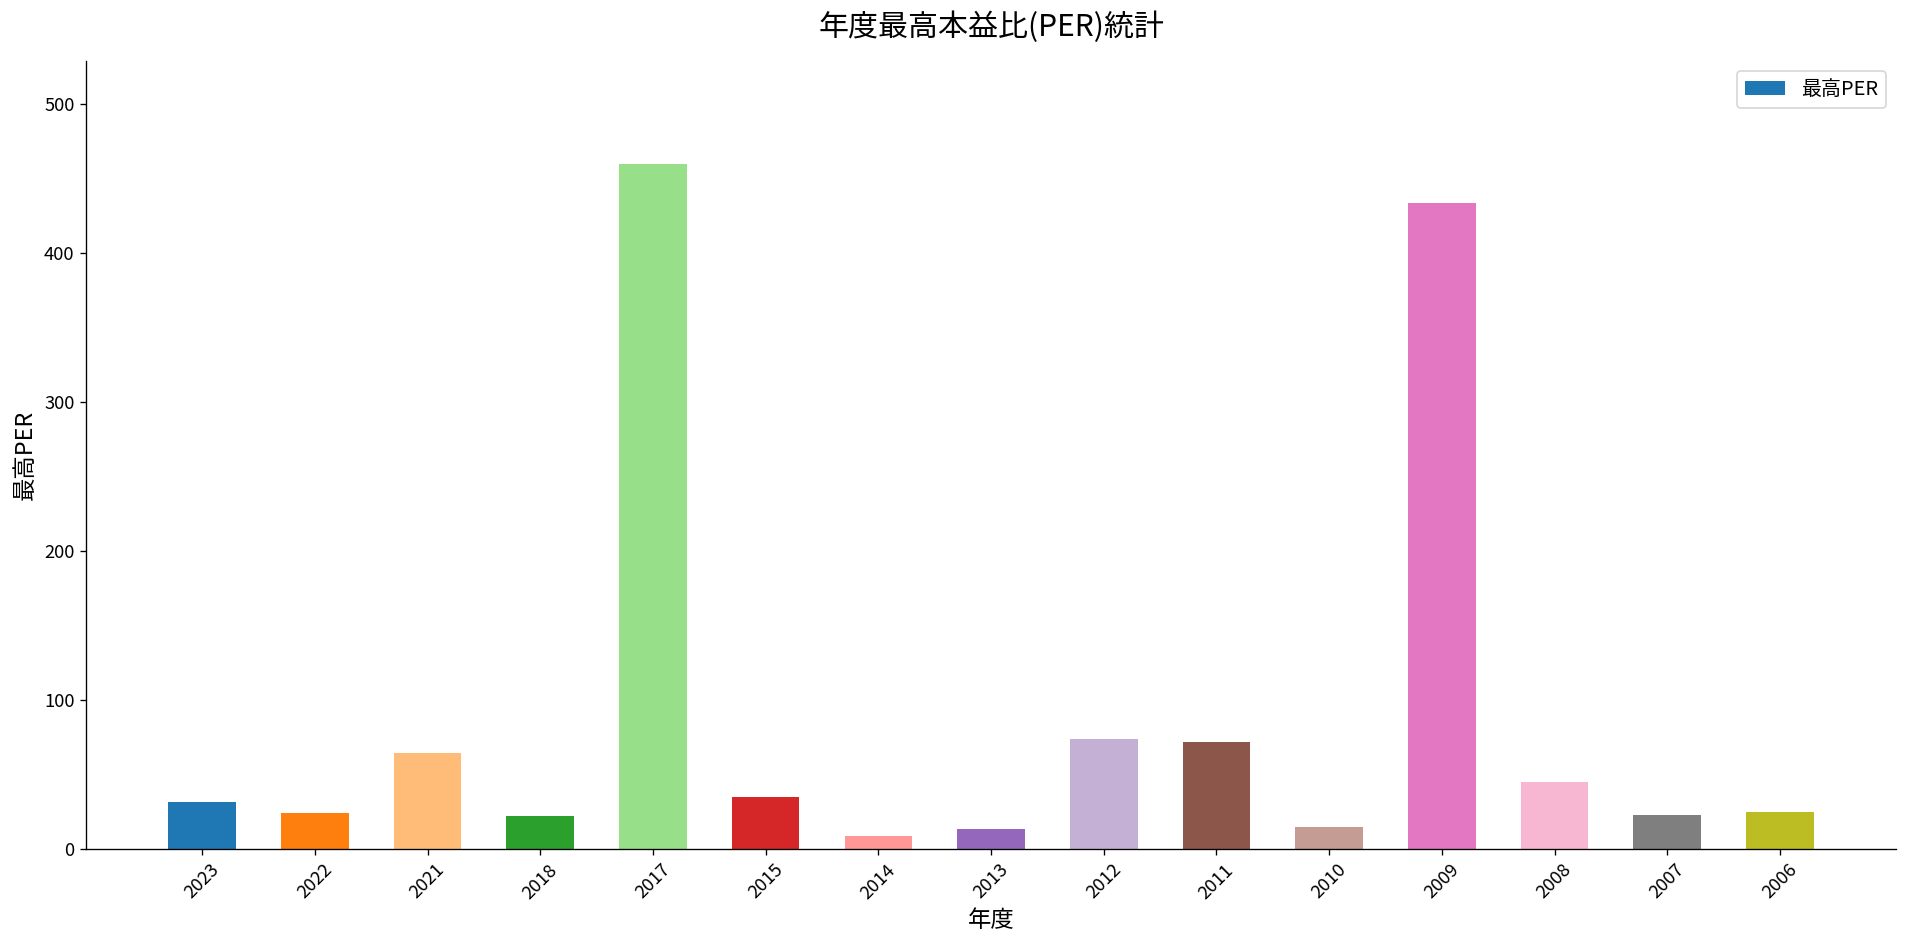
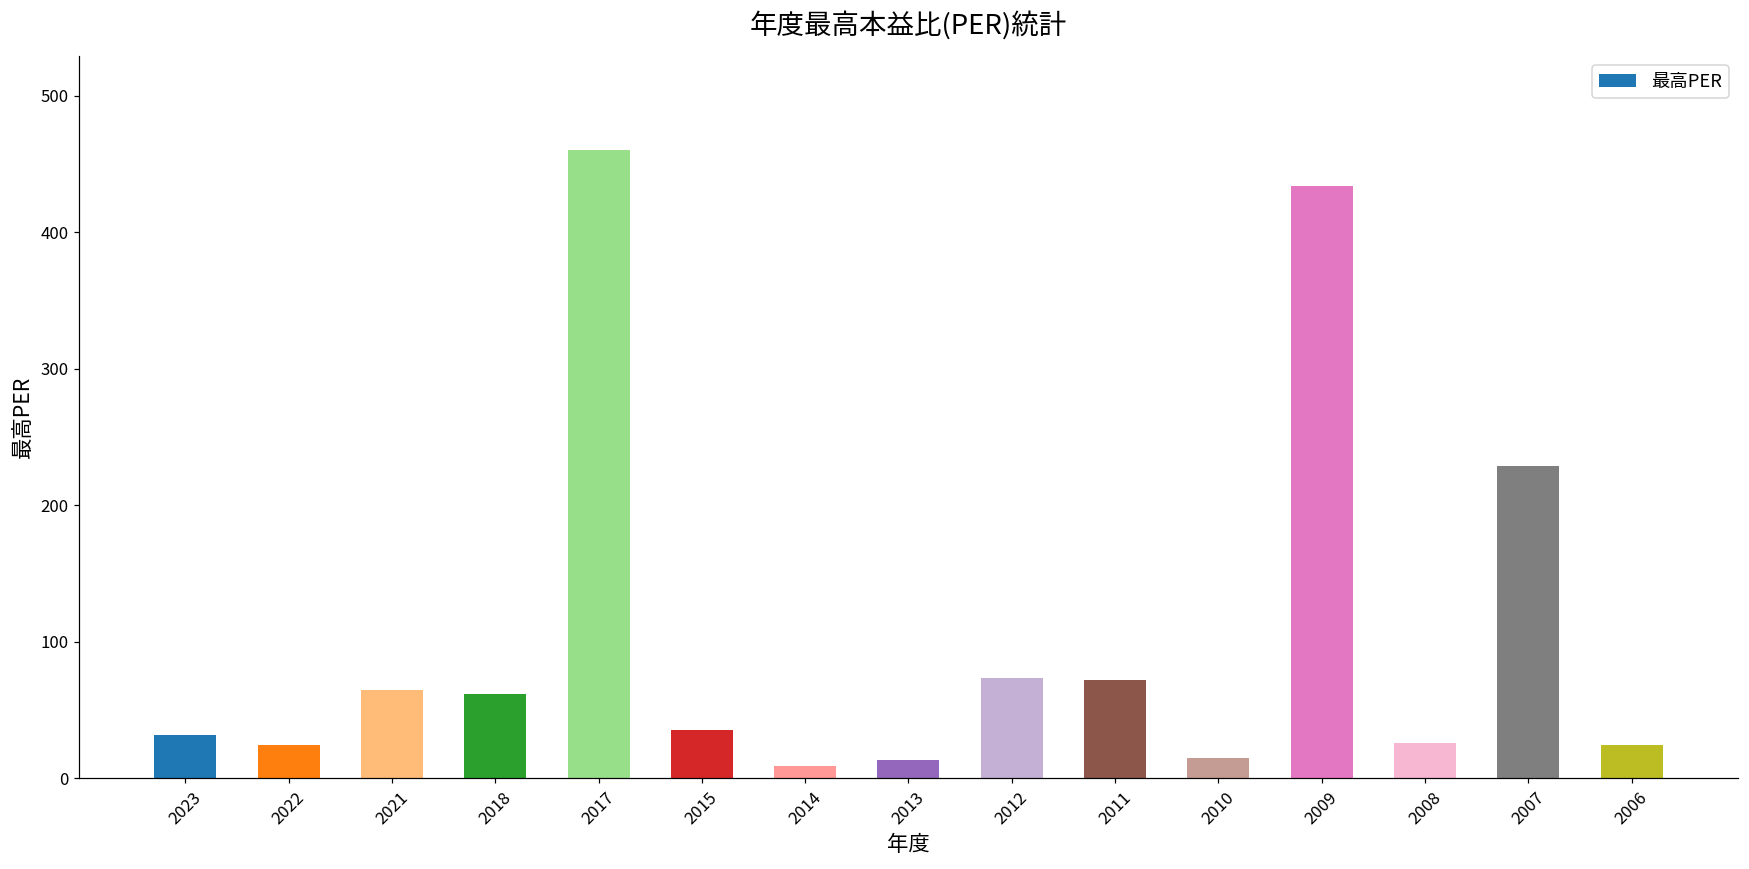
2018: 23 -> 62
2008: 45 -> 26
2007: 23 -> 229
